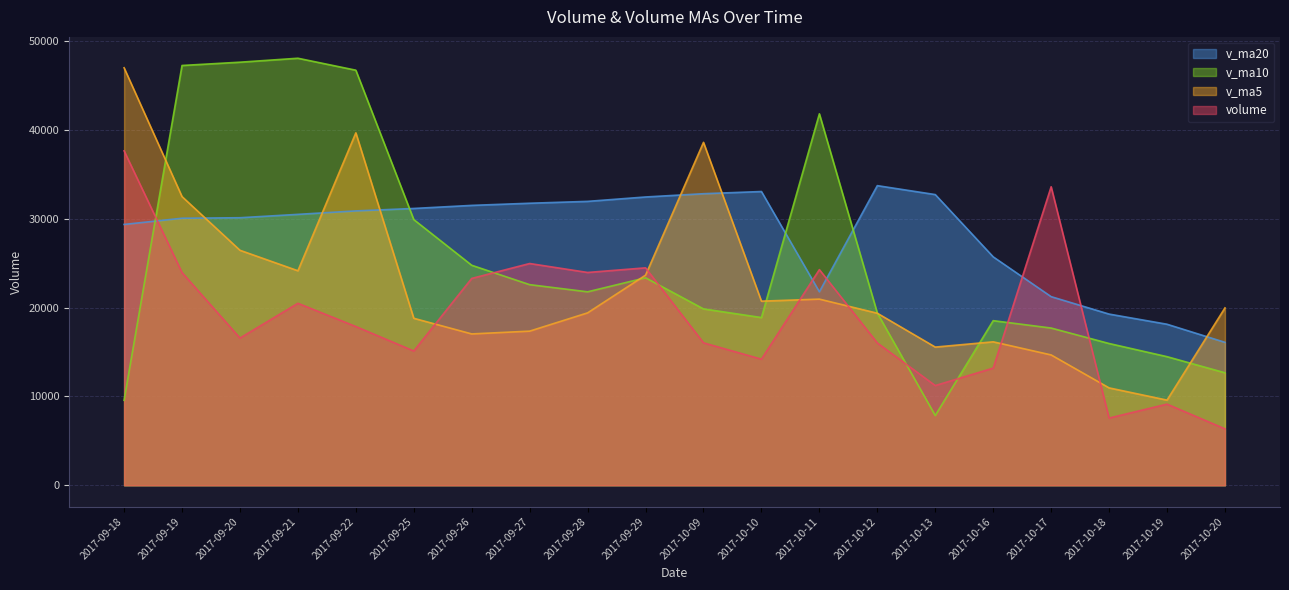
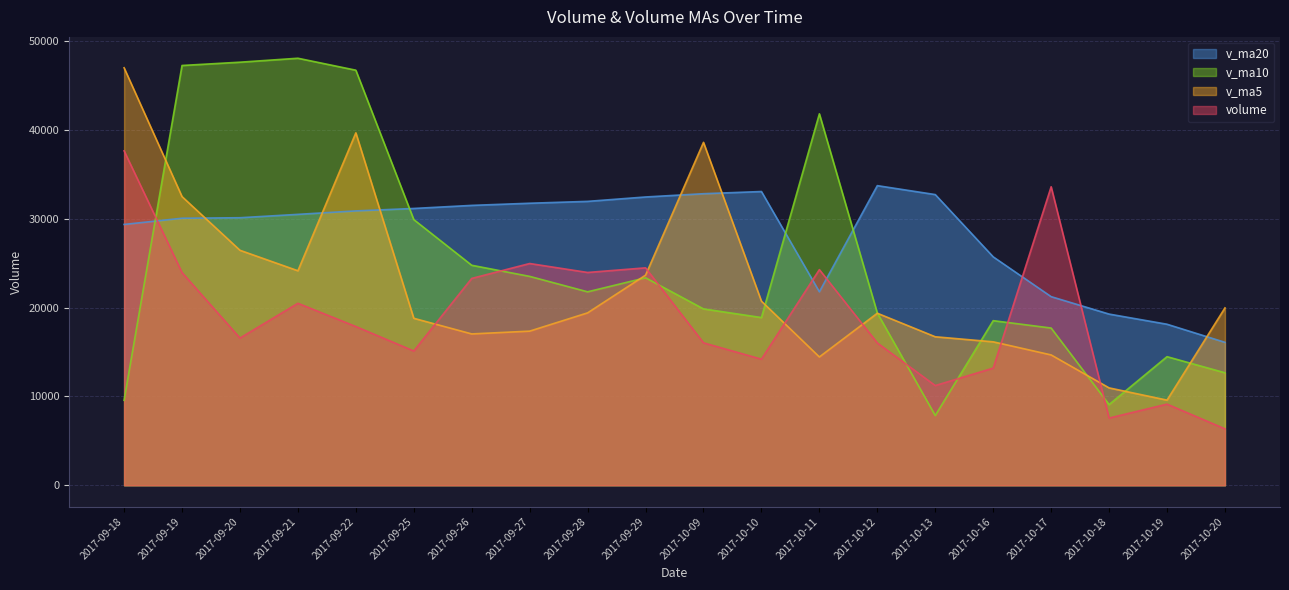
v_ma10, 2017-09-27: 23000 -> 24000
v_ma5, 2017-10-11: 21000 -> 14000
v_ma5, 2017-10-13: 16000 -> 17000
v_ma10, 2017-10-18: 16000 -> 9000
